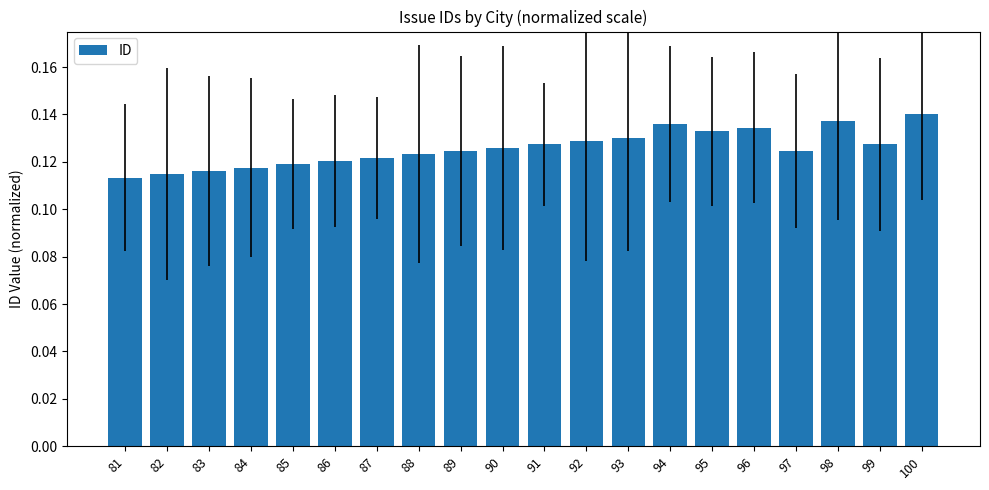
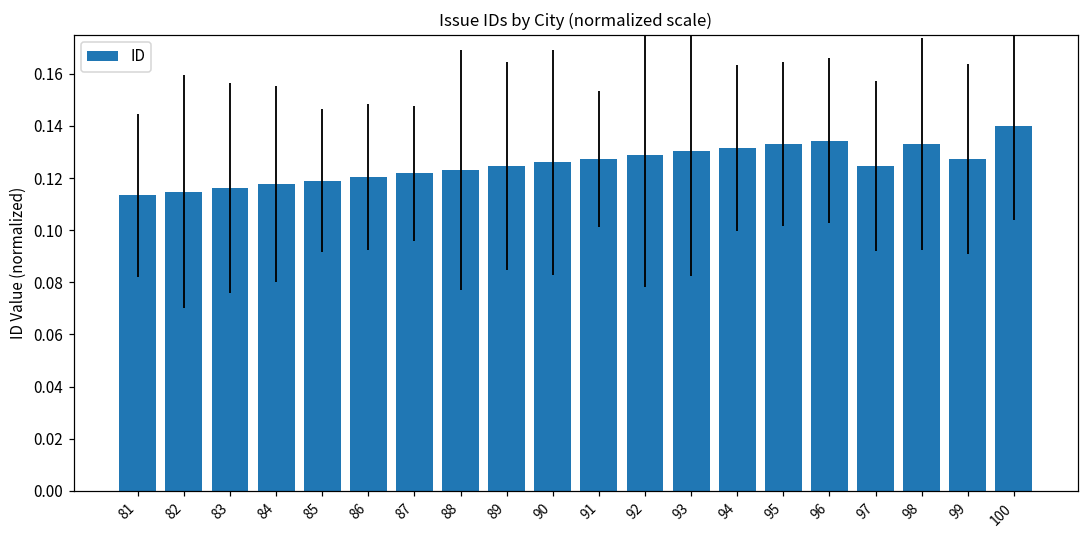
94: 0.136 -> 0.132
98: 0.137 -> 0.133
